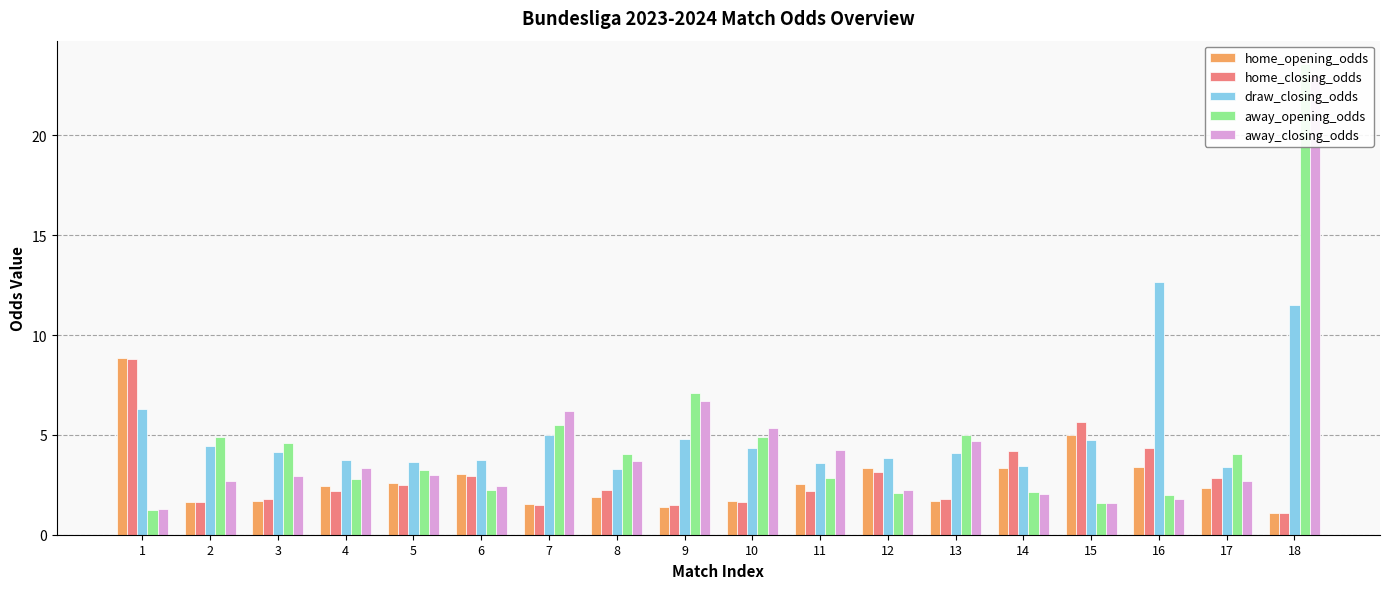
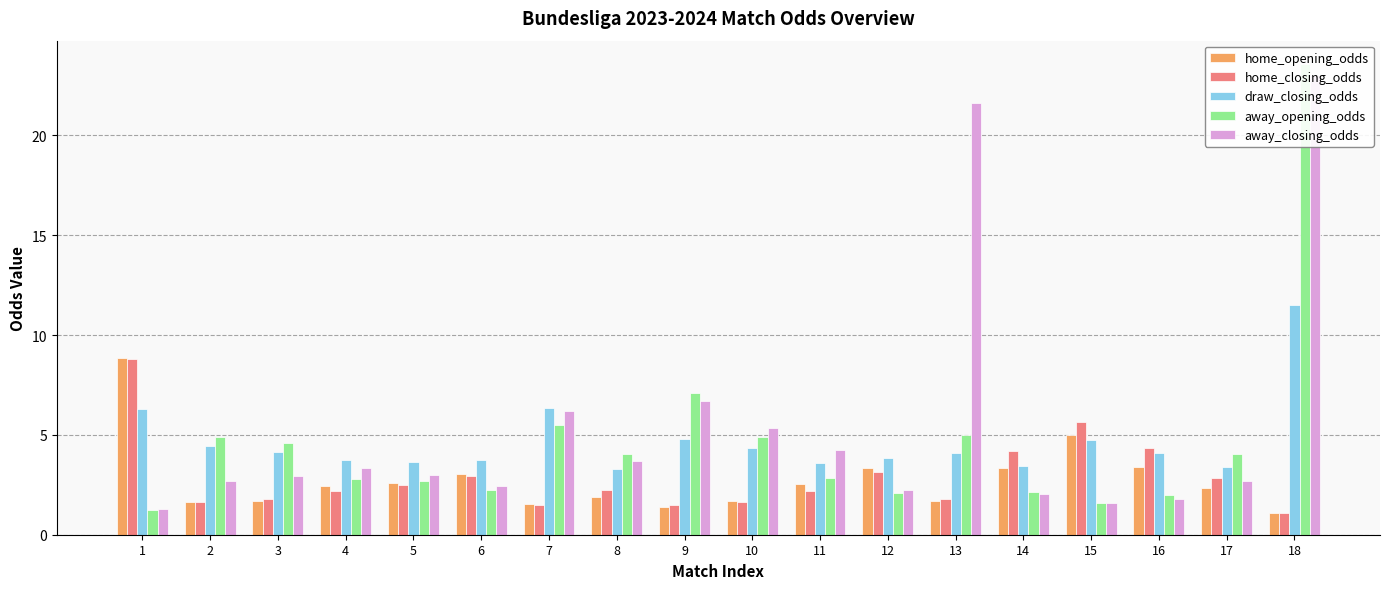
away_opening_odds, 5: 3.2 -> 2.7
draw_closing_odds, 7: 5.0 -> 6.4
away_closing_odds, 13: 4.7 -> 21.6
draw_closing_odds, 16: 12.7 -> 4.1
